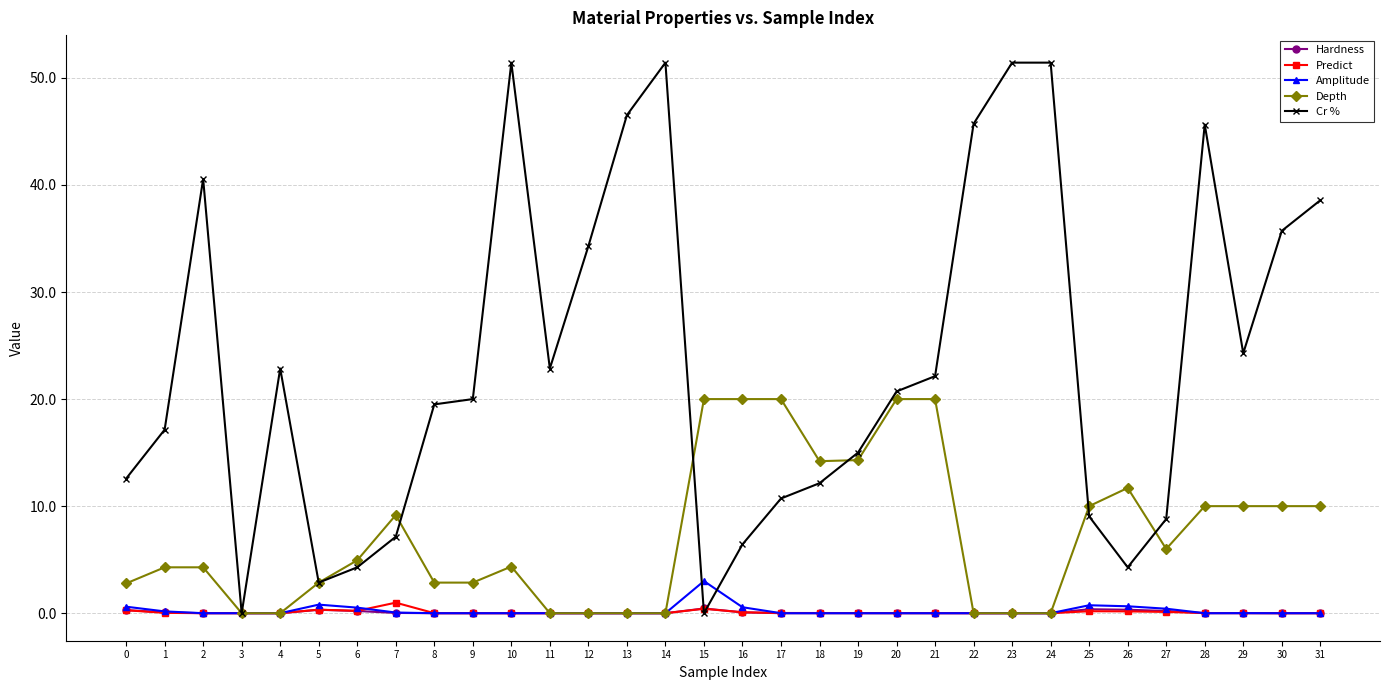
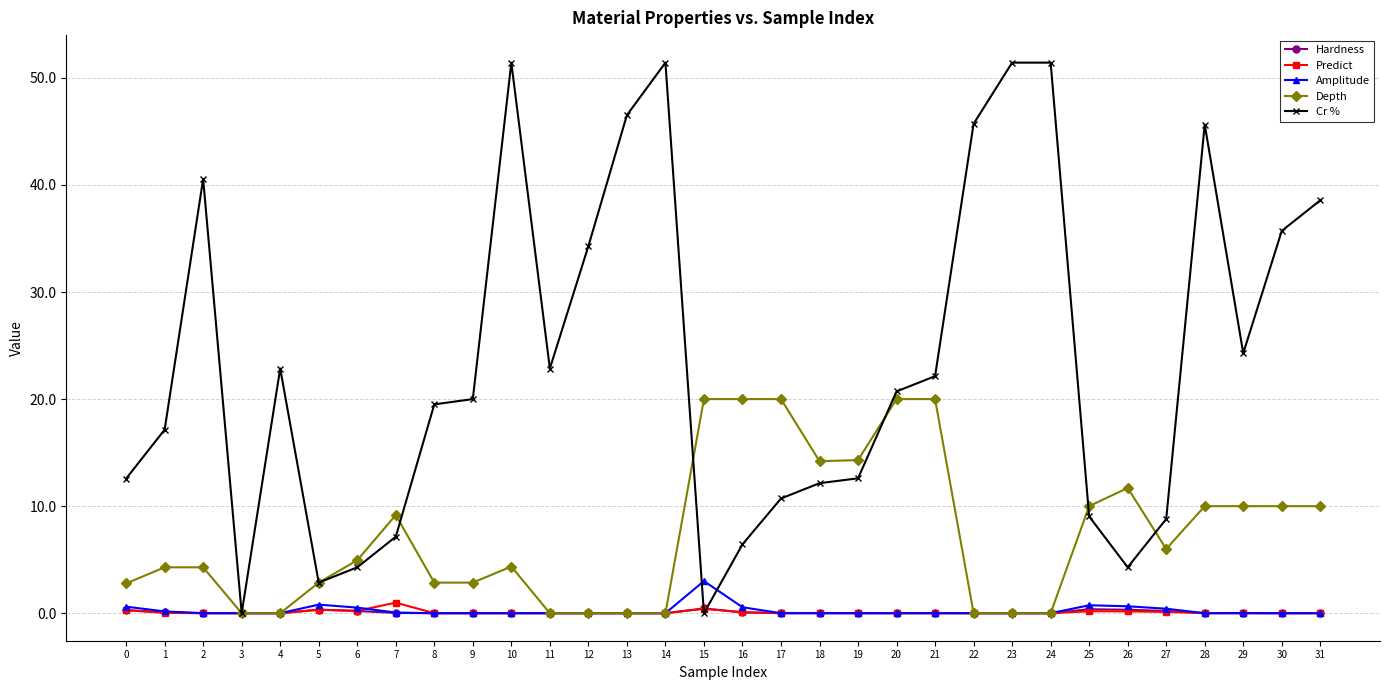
Cr %, 19: 15.0 -> 12.6
